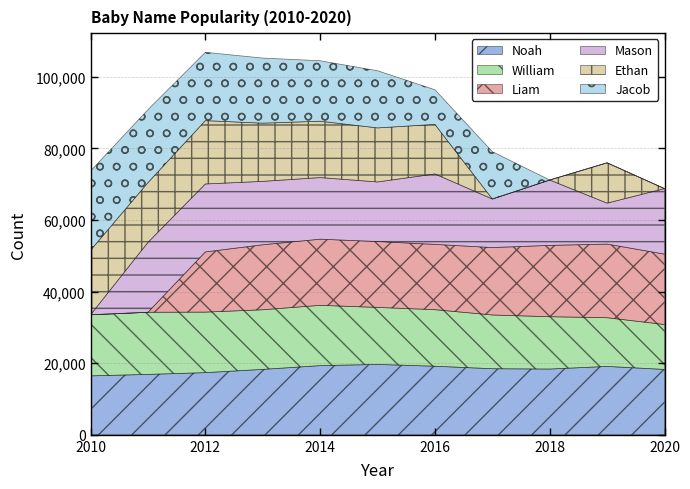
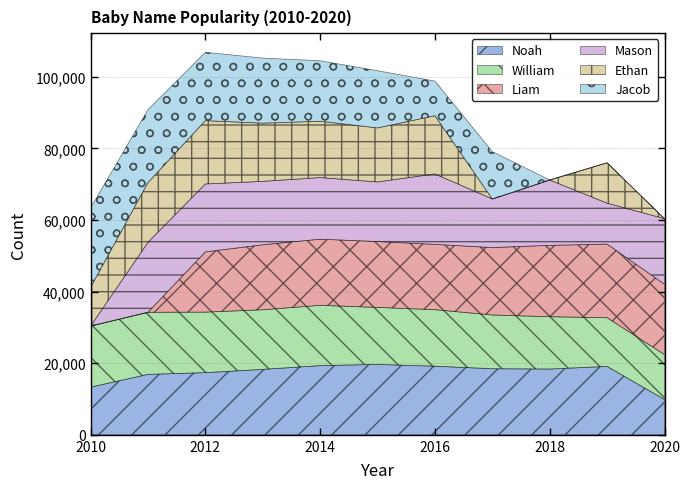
Noah, 2010: 16,000 -> 13,000
Ethan, 2010: 18,000 -> 11,000
Ethan, 2016: 14,000 -> 16,000
Noah, 2020: 18,000 -> 10,000
